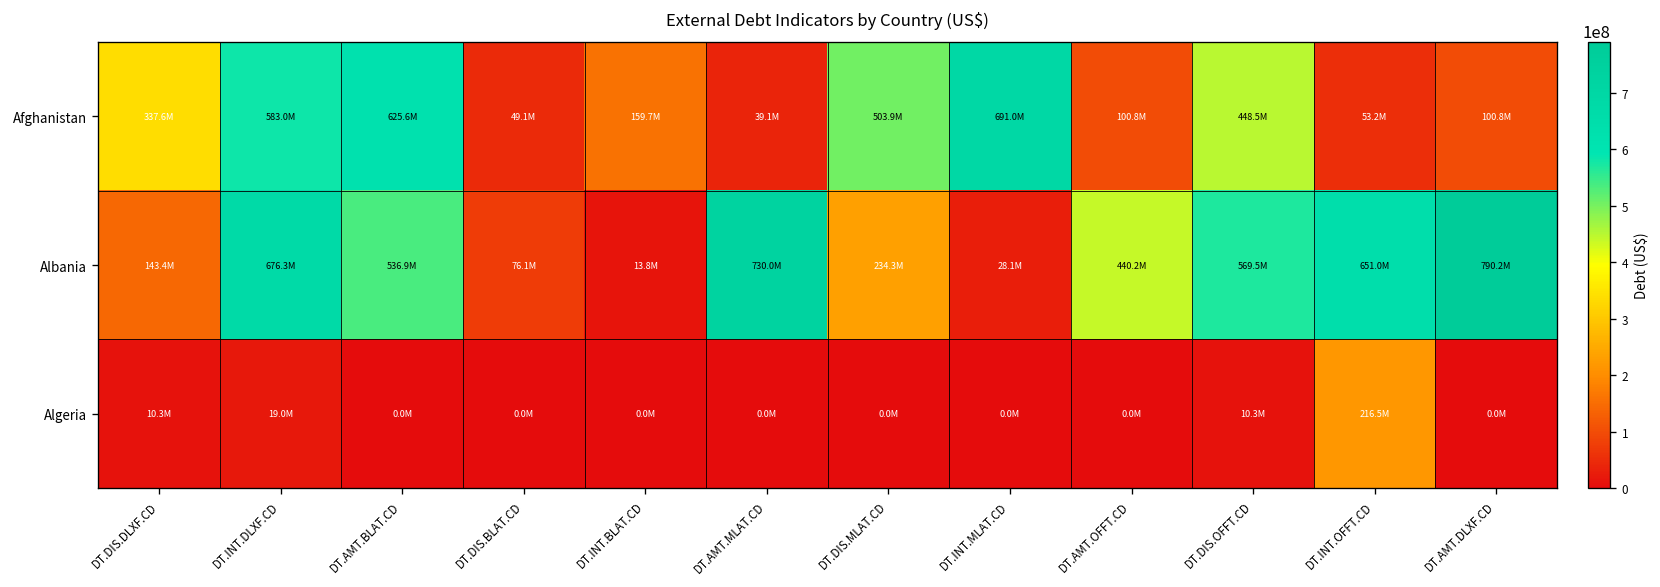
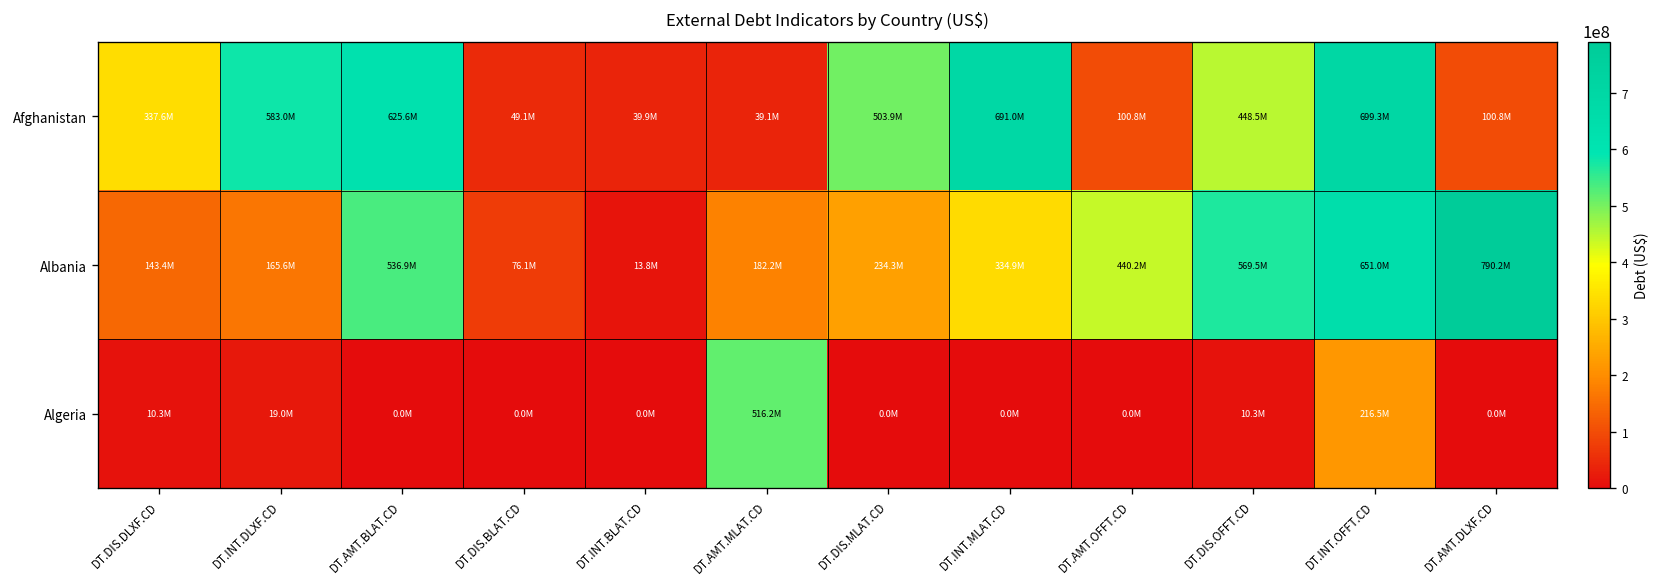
Afghanistan, DT.INT.BLAT.CD: 159.7M -> 39.9M
Afghanistan, DT.INT.OFFT.CD: 53.2M -> 699.3M
Albania, DT.INT.DLXF.CD: 676.3M -> 165.6M
Albania, DT.AMT.MLAT.CD: 730.0M -> 182.2M
Albania, DT.INT.MLAT.CD: 28.1M -> 334.9M
Algeria, DT.AMT.MLAT.CD: 0.0M -> 516.2M
